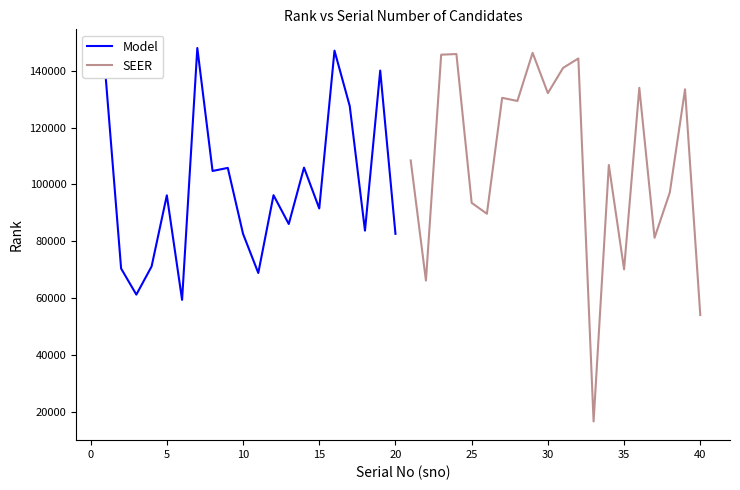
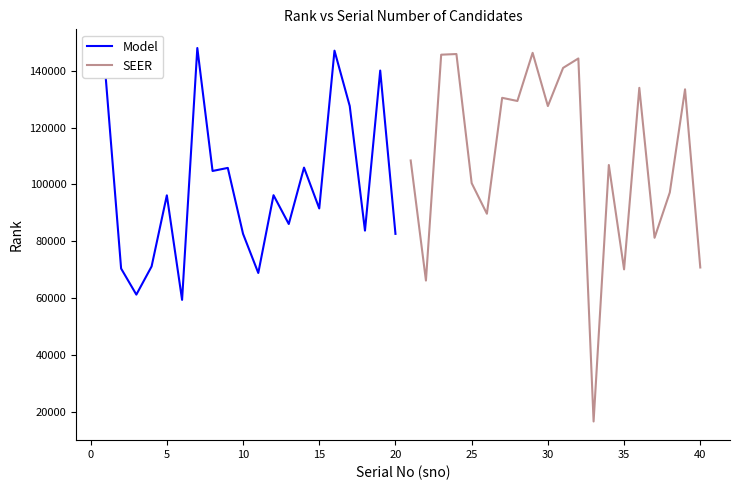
SEER, 25: 93000 -> 100000
SEER, 30: 132000 -> 128000
SEER, 40: 54000 -> 71000
